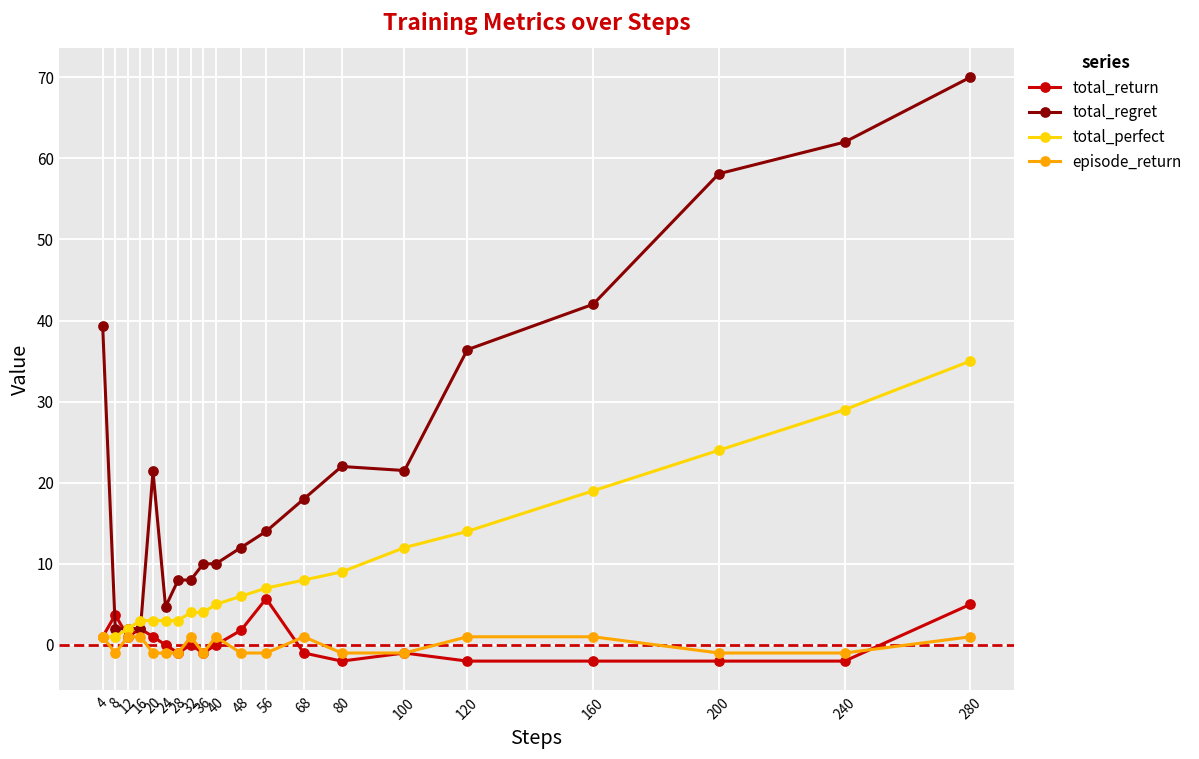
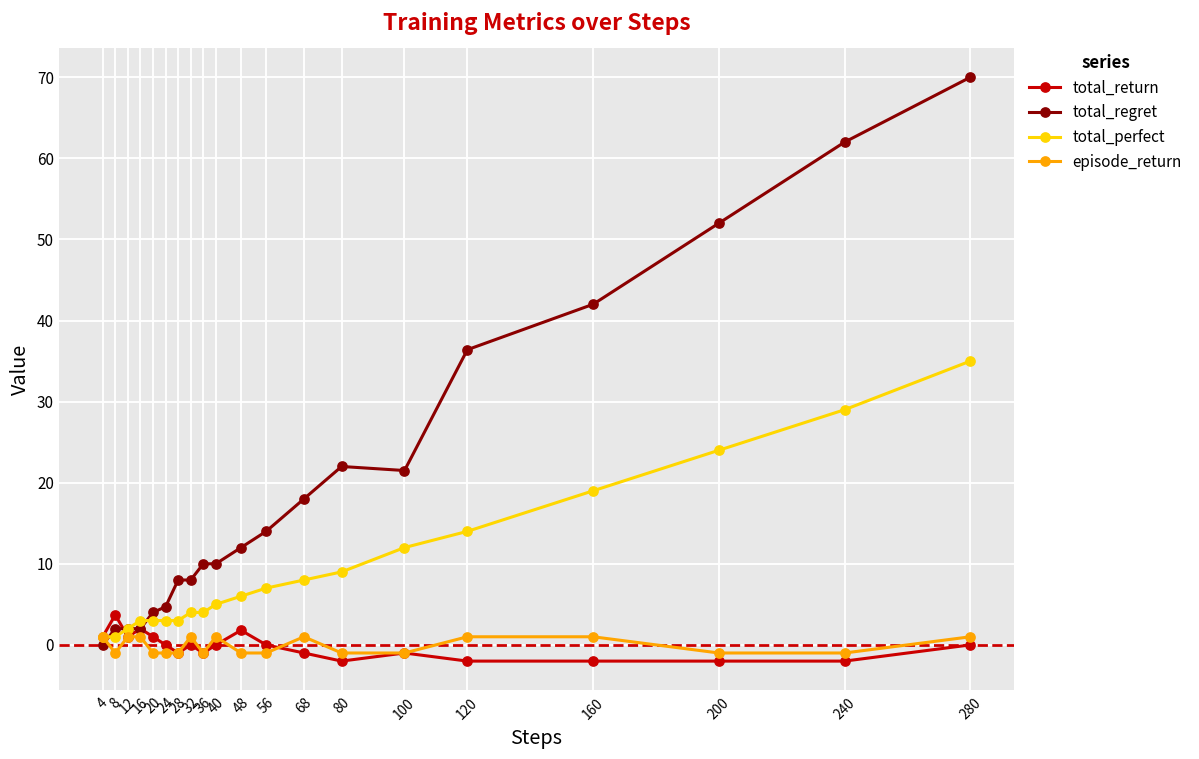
total_regret, 4: 39 -> 0
total_regret, 20: 21 -> 4
total_return, 56: 6 -> 0
total_regret, 200: 58 -> 52
total_return, 280: 5 -> 0
